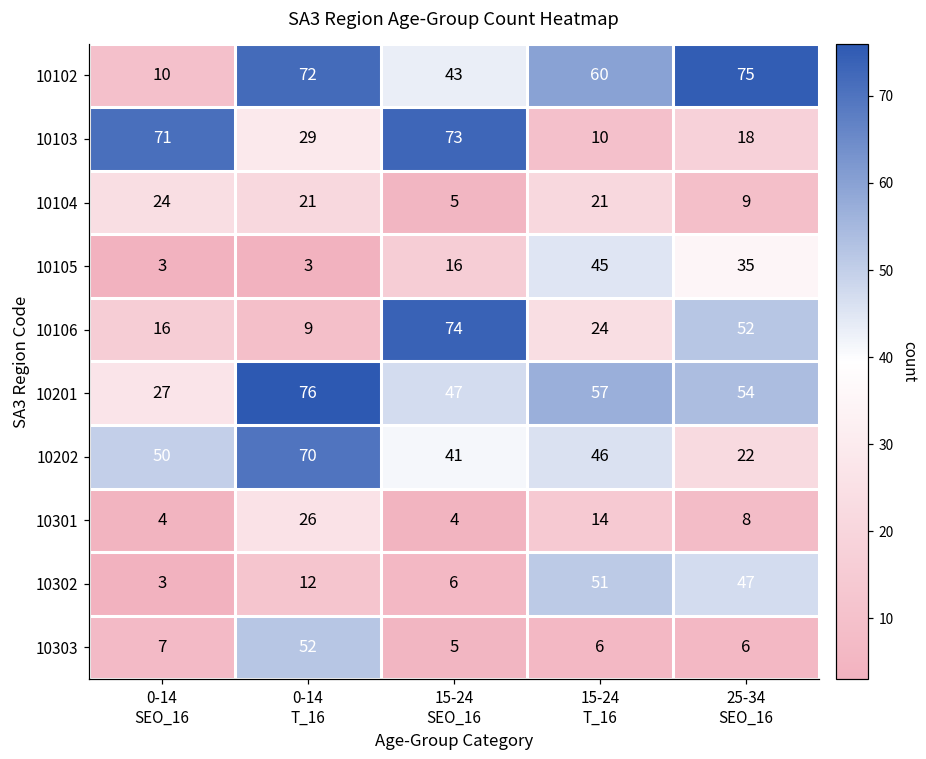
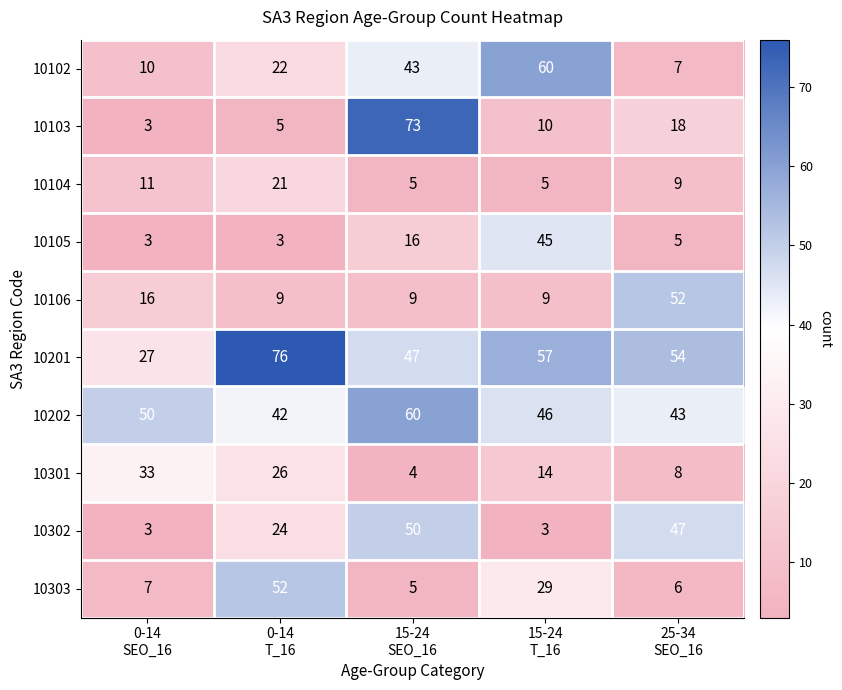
10102, 0-14 T_16: 72 -> 22
10102, 25-34 SEO_16: 75 -> 7
10103, 0-14 SEO_16: 71 -> 3
10103, 0-14 T_16: 29 -> 5
10104, 0-14 SEO_16: 24 -> 11
10104, 15-24 T_16: 21 -> 5
10105, 25-34 SEO_16: 35 -> 5
10106, 15-24 SEO_16: 74 -> 9
10106, 15-24 T_16: 24 -> 9
10202, 0-14 T_16: 70 -> 42
10202, 15-24 SEO_16: 41 -> 60
10202, 25-34 SEO_16: 22 -> 43
10301, 0-14 SEO_16: 4 -> 33
10302, 0-14 T_16: 12 -> 24
10302, 15-24 SEO_16: 6 -> 50
10302, 15-24 T_16: 51 -> 3
10303, 15-24 T_16: 6 -> 29
